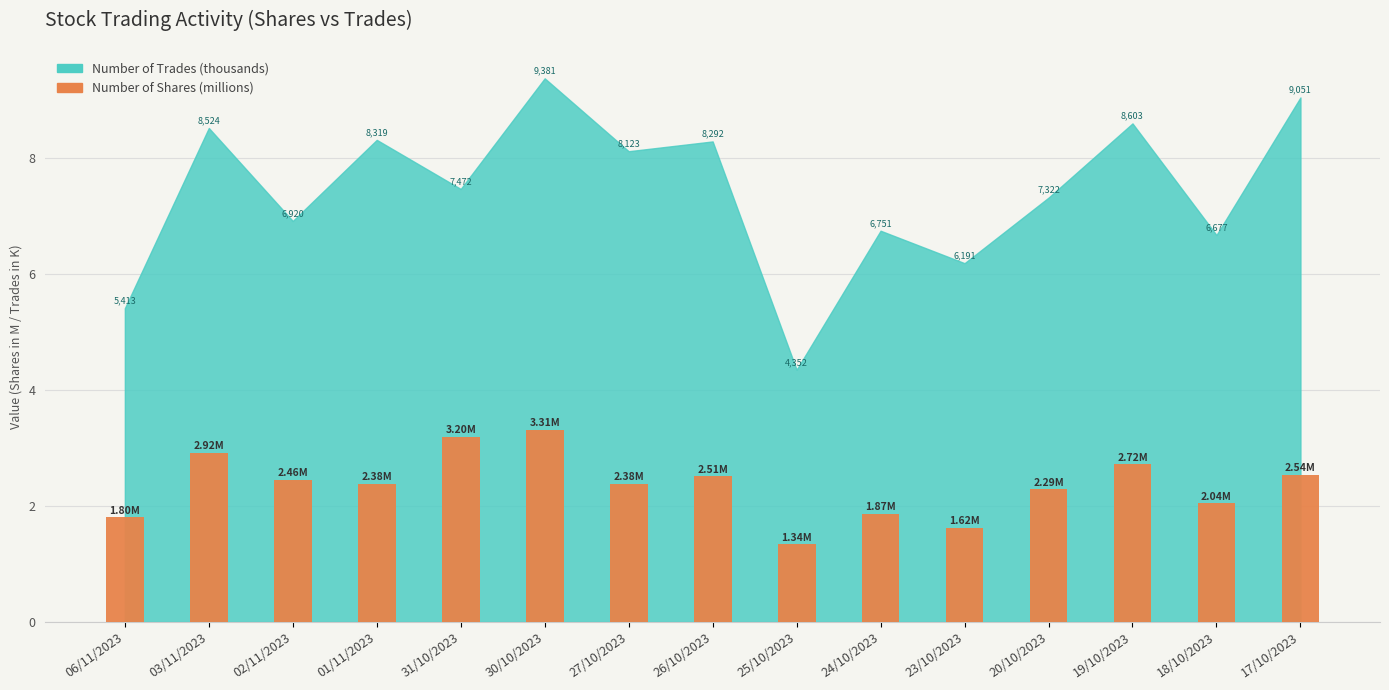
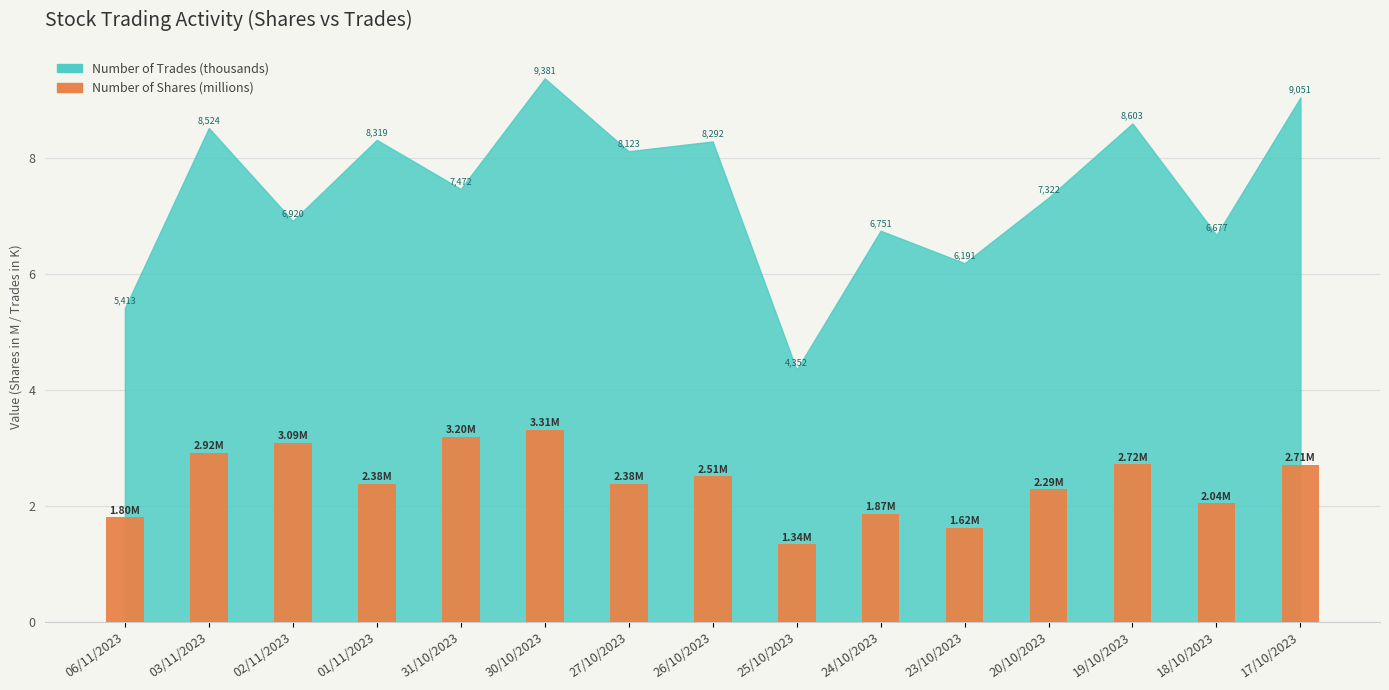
Number of Shares (millions), 02/11/2023: 2.46M -> 3.09M
Number of Shares (millions), 17/10/2023: 2.54M -> 2.71M
